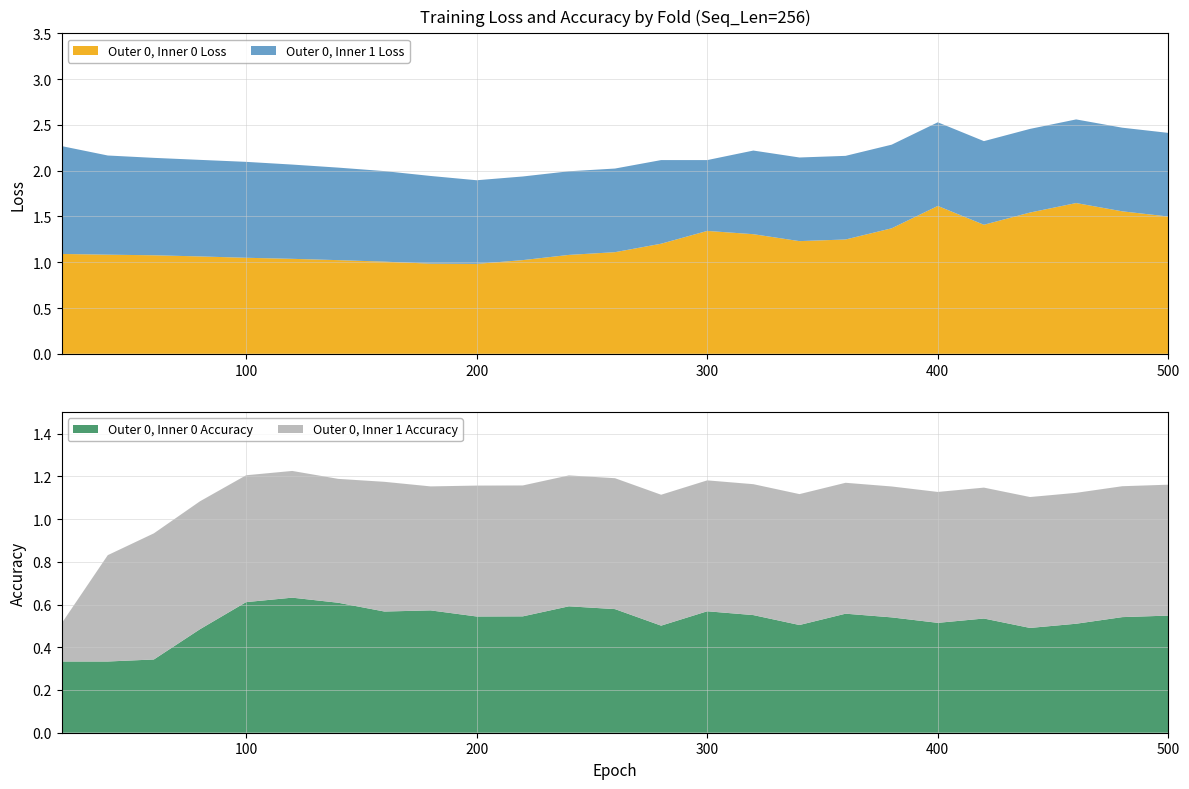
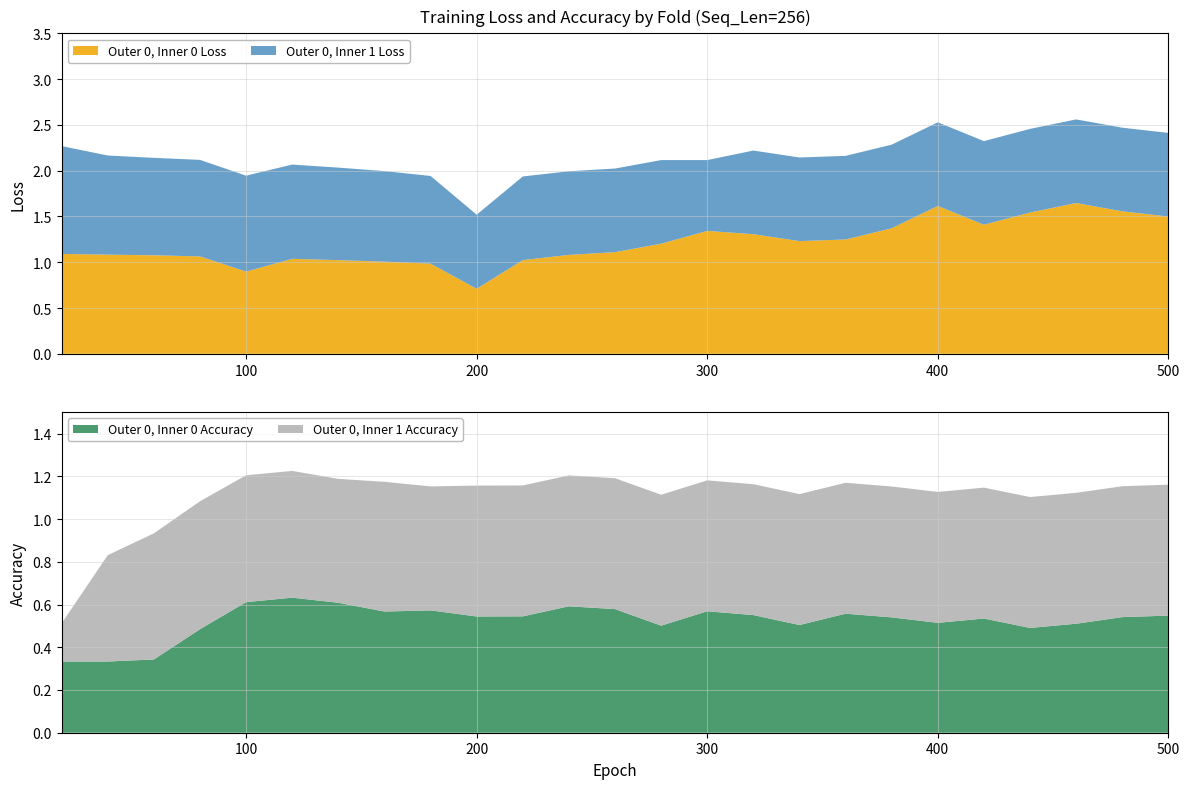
Training Loss and Accuracy by Fold (Seq_Len=256), Outer 0, Inner 0 Loss, 100: 1.0 -> 0.9
Training Loss and Accuracy by Fold (Seq_Len=256), Outer 0, Inner 0 Loss, 200: 1.0 -> 0.7
Training Loss and Accuracy by Fold (Seq_Len=256), Outer 0, Inner 1 Loss, 200: 0.9 -> 0.8
